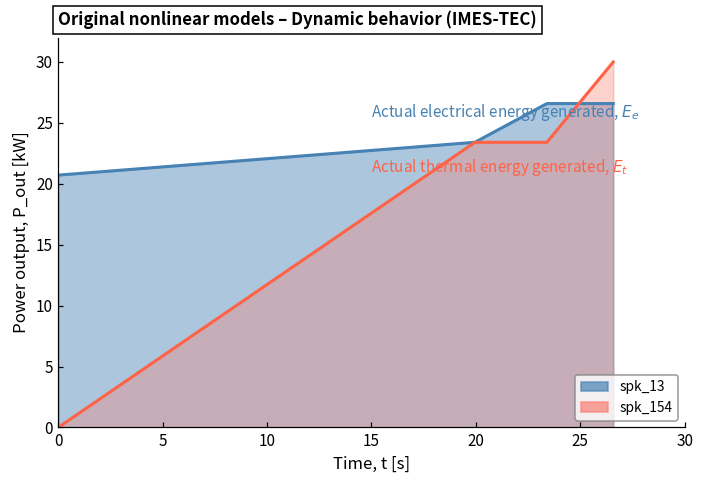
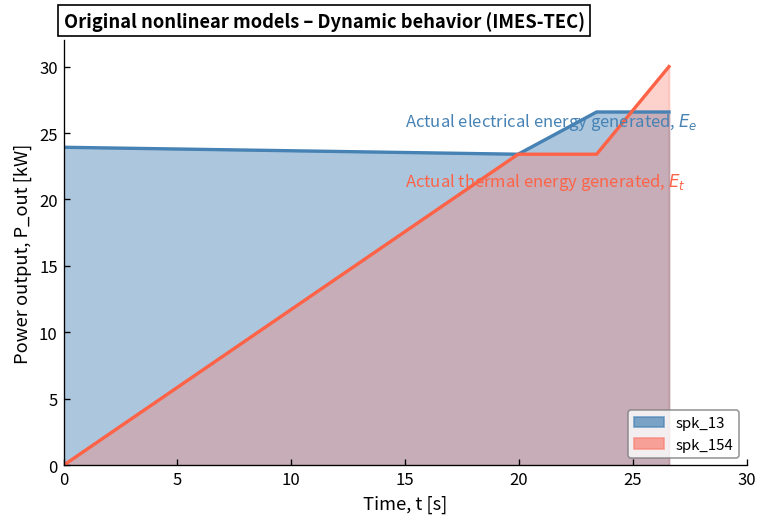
spk_13, 0: 20.7 -> 23.9
